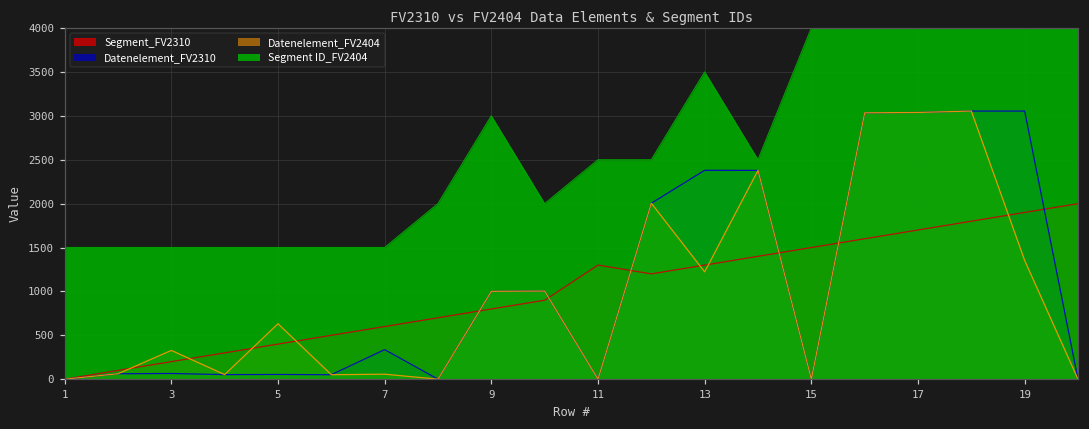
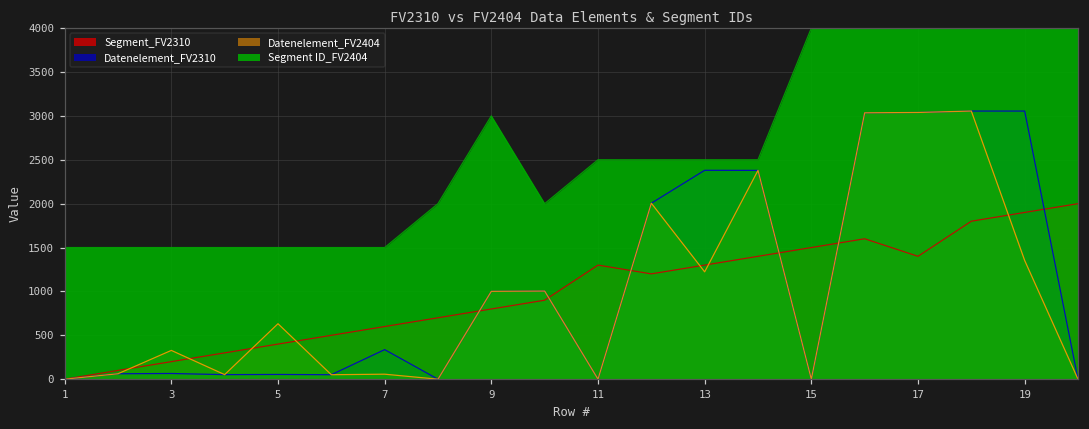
Segment ID_FV2404, 13: 3500 -> 2500
Segment_FV2310, 17: 1700 -> 1400
